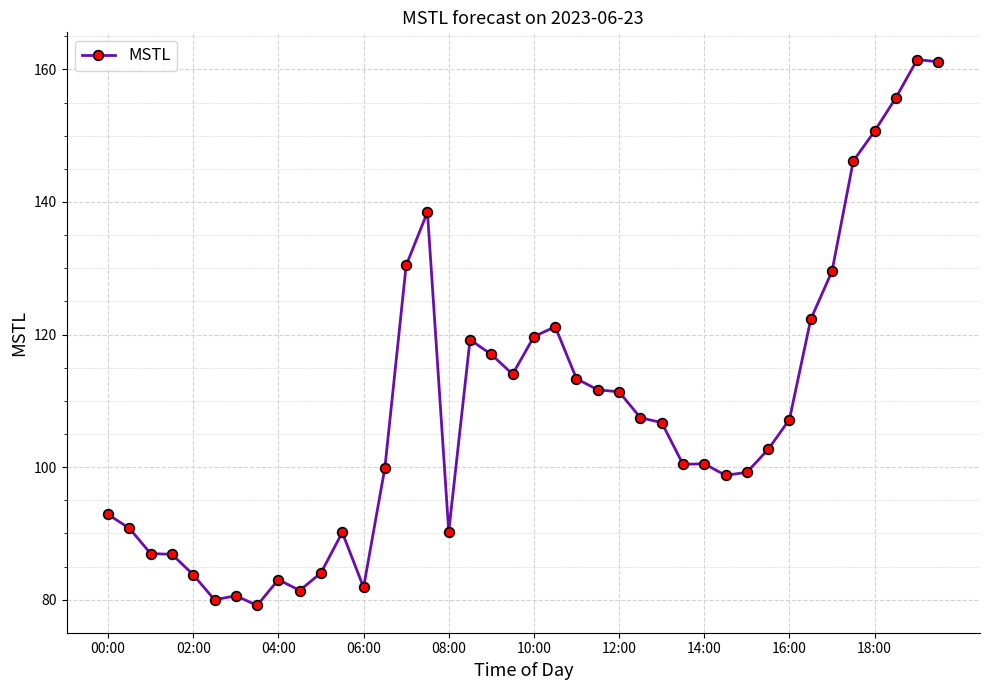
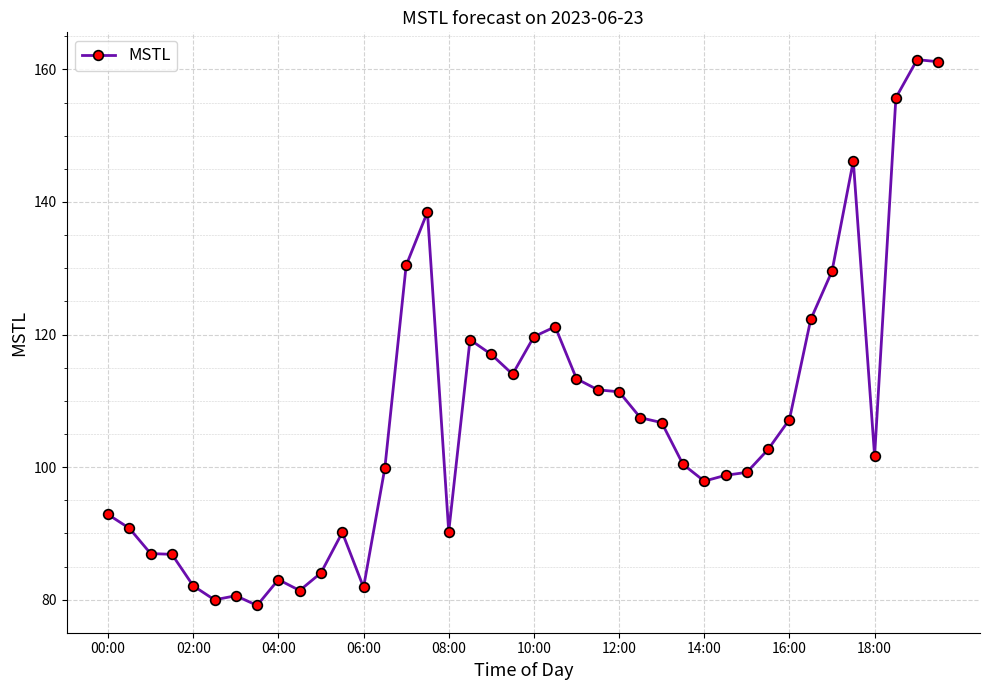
02:00: 84 -> 82
14:00: 100 -> 98
18:00: 151 -> 102
